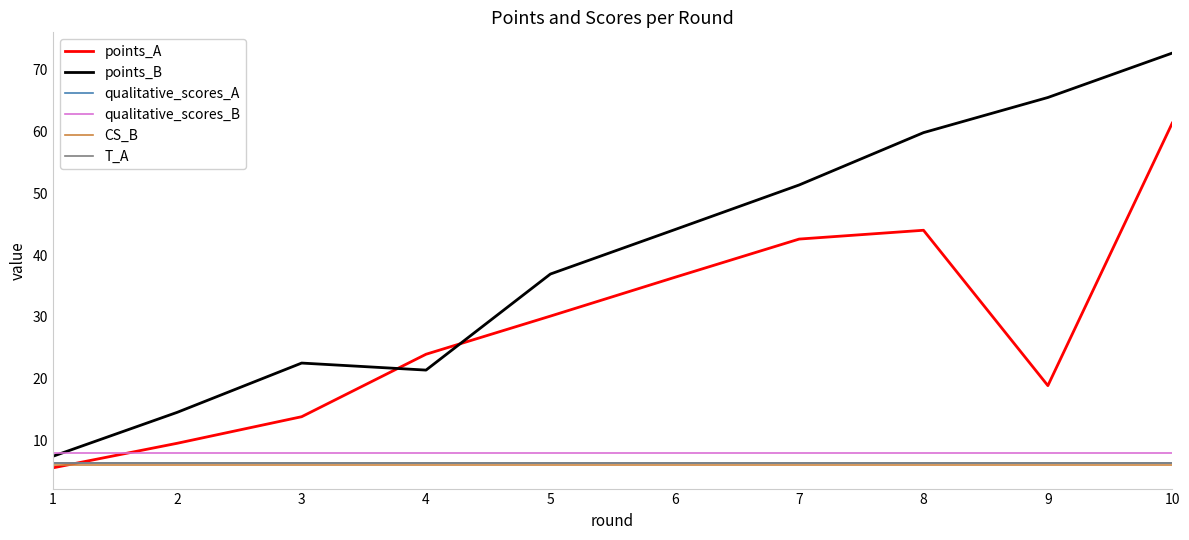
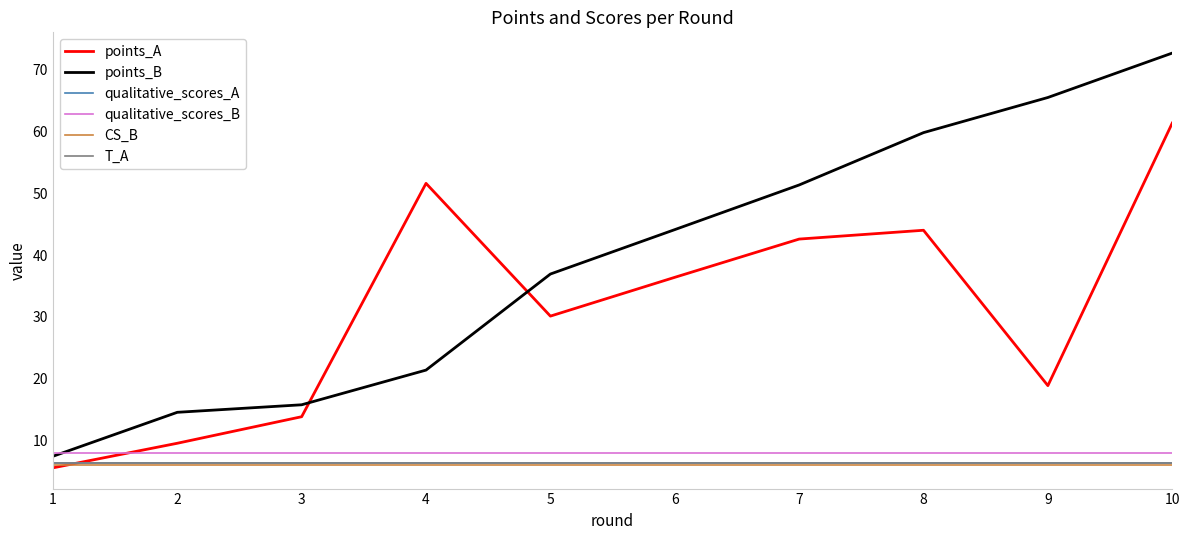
points_B, 3: 23 -> 16
points_A, 4: 24 -> 52
